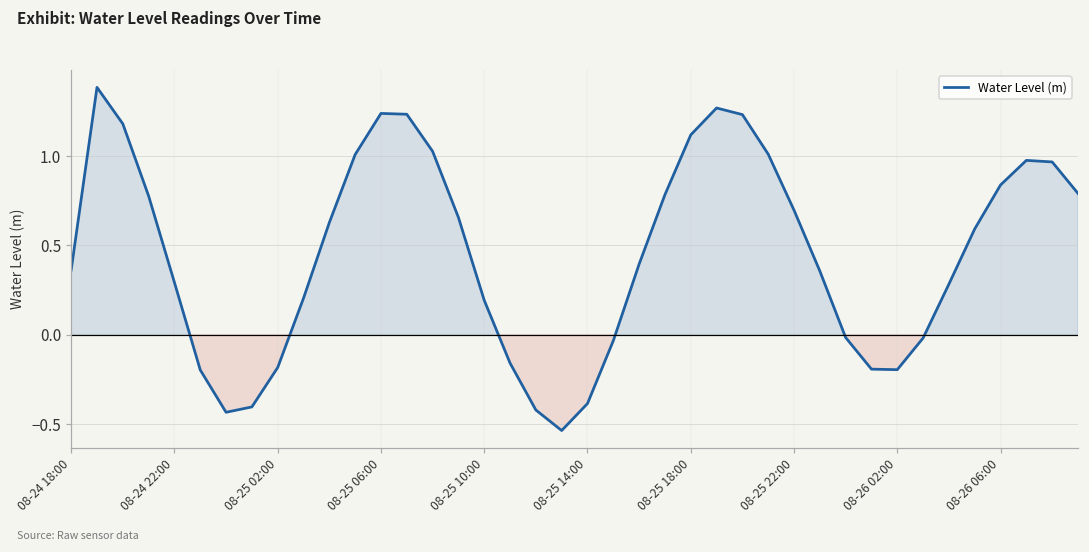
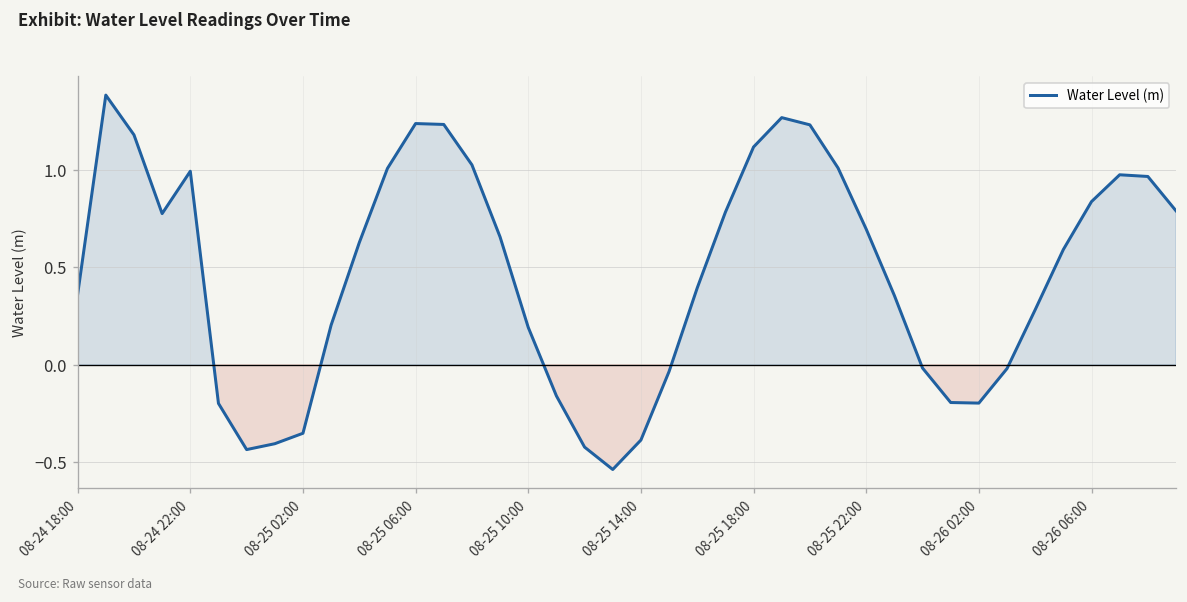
08-24 22:00: 0.29 -> 0.99
08-25 02:00: -0.18 -> -0.35
